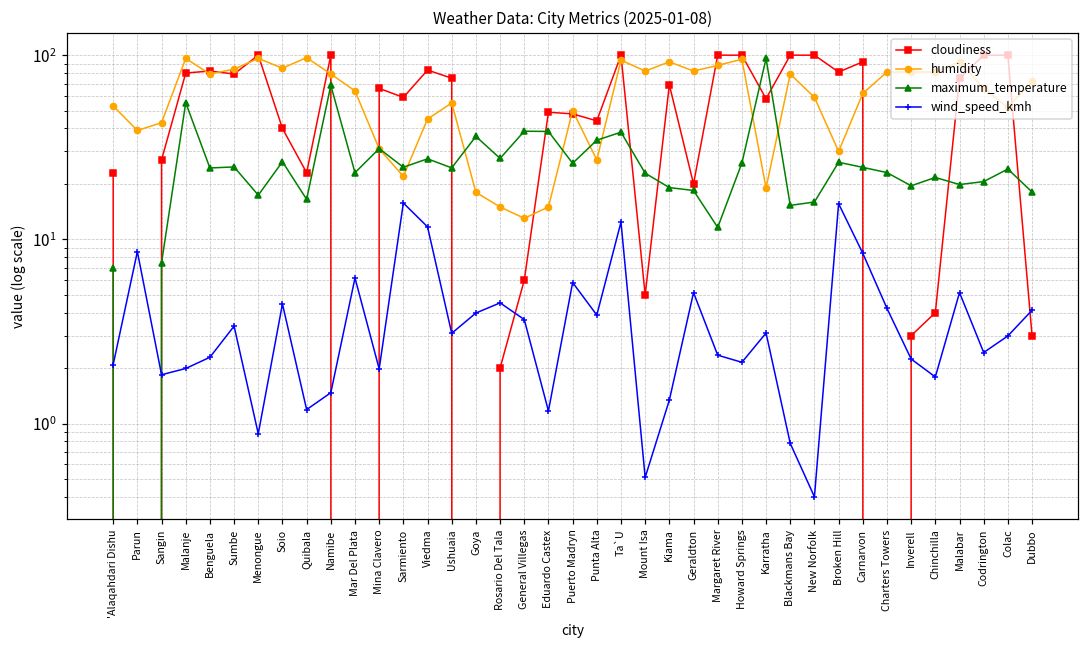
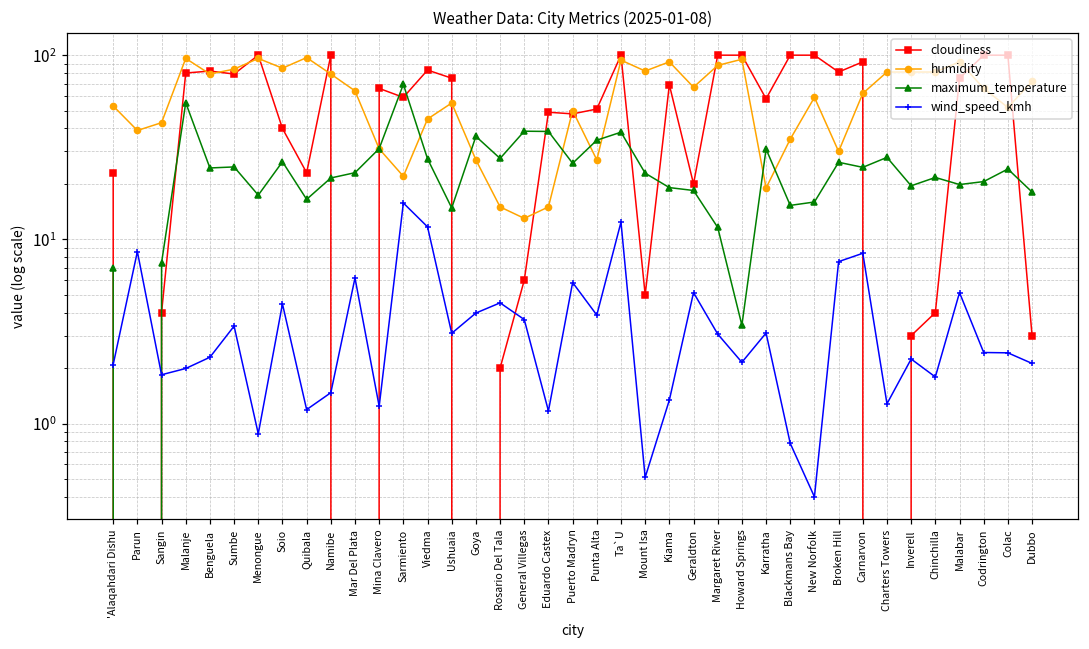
cloudiness, Sangin: 27 -> 4
maximum_temperature, Namibe: 69 -> 22
wind_speed_kmh, Mina Clavero: 2.0 -> 1.2
maximum_temperature, Sarmiento: 25 -> 69
maximum_temperature, Ushuaia: 24 -> 15
humidity, Goya: 18 -> 27
cloudiness, Punta Alta: 44 -> 51
humidity, Geraldton: 80 -> 67
wind_speed_kmh, Margaret River: 2.4 -> 3.1
maximum_temperature, Howard Springs: 26 -> 3.4
maximum_temperature, Karratha: 100 -> 31
humidity, Blackmans Bay: 80 -> 35
wind_speed_kmh, Broken Hill: 16 -> 8
maximum_temperature, Charters Towers: 23 -> 28
wind_speed_kmh, Charters Towers: 4.2 -> 1.3
wind_speed_kmh, Colac: 3.0 -> 2.4
wind_speed_kmh, Dubbo: 4.1 -> 2.1
